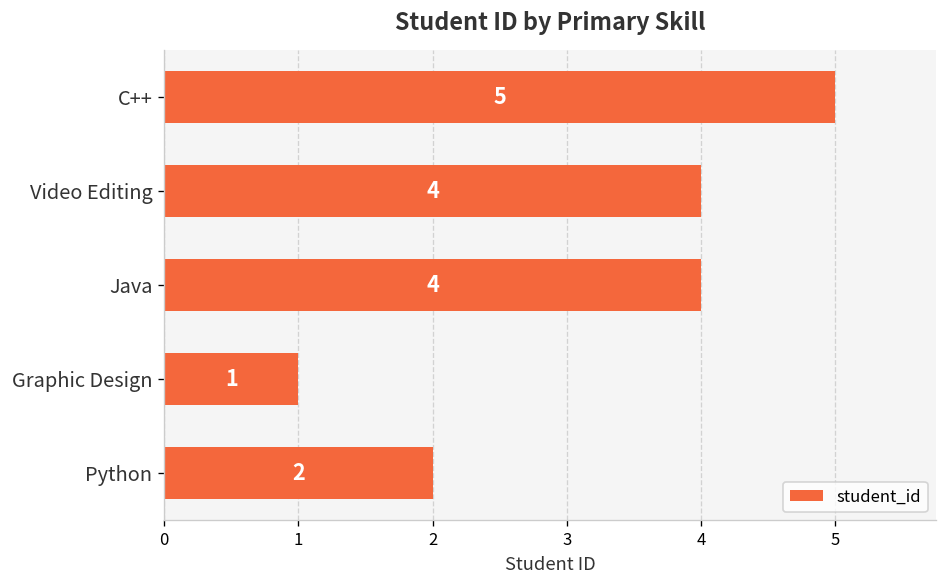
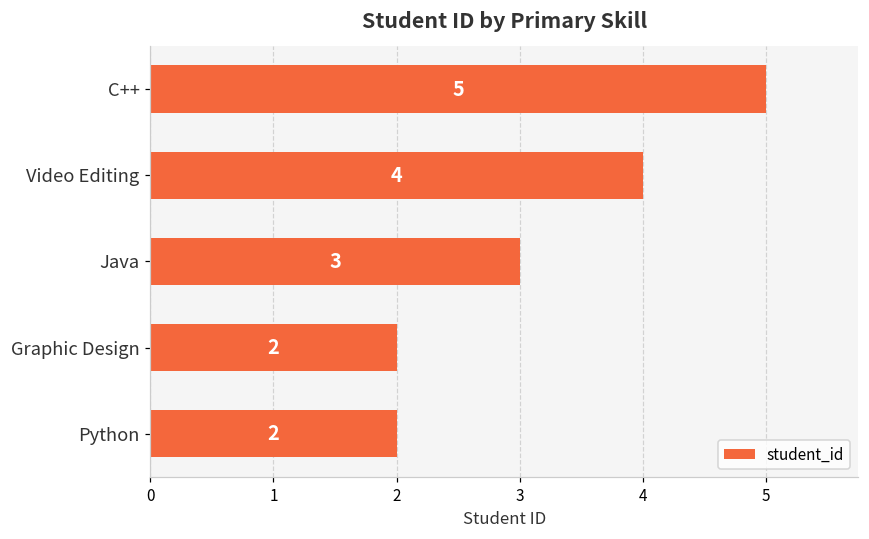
Java: 4 -> 3
Graphic Design: 1 -> 2
